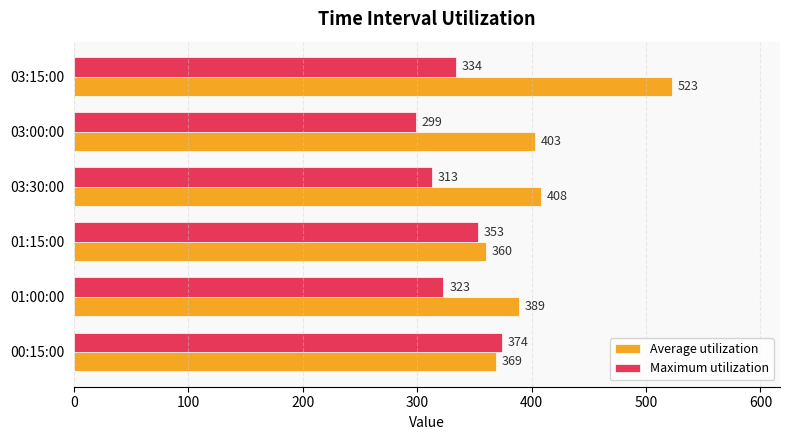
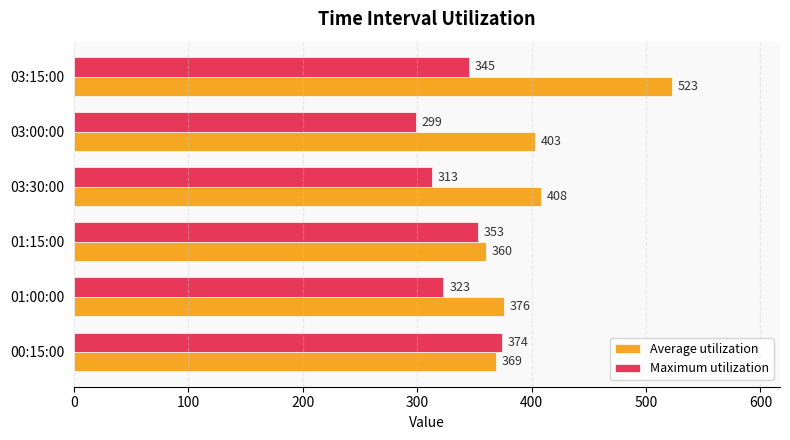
Maximum utilization, 03:15:00: 334 -> 345
Average utilization, 01:00:00: 389 -> 376
